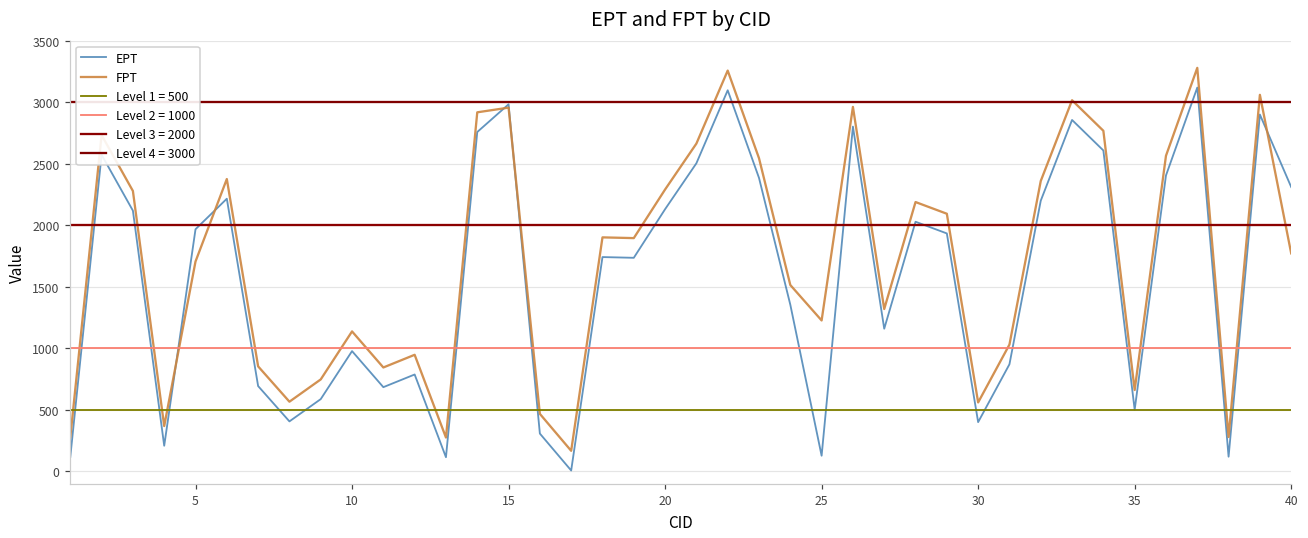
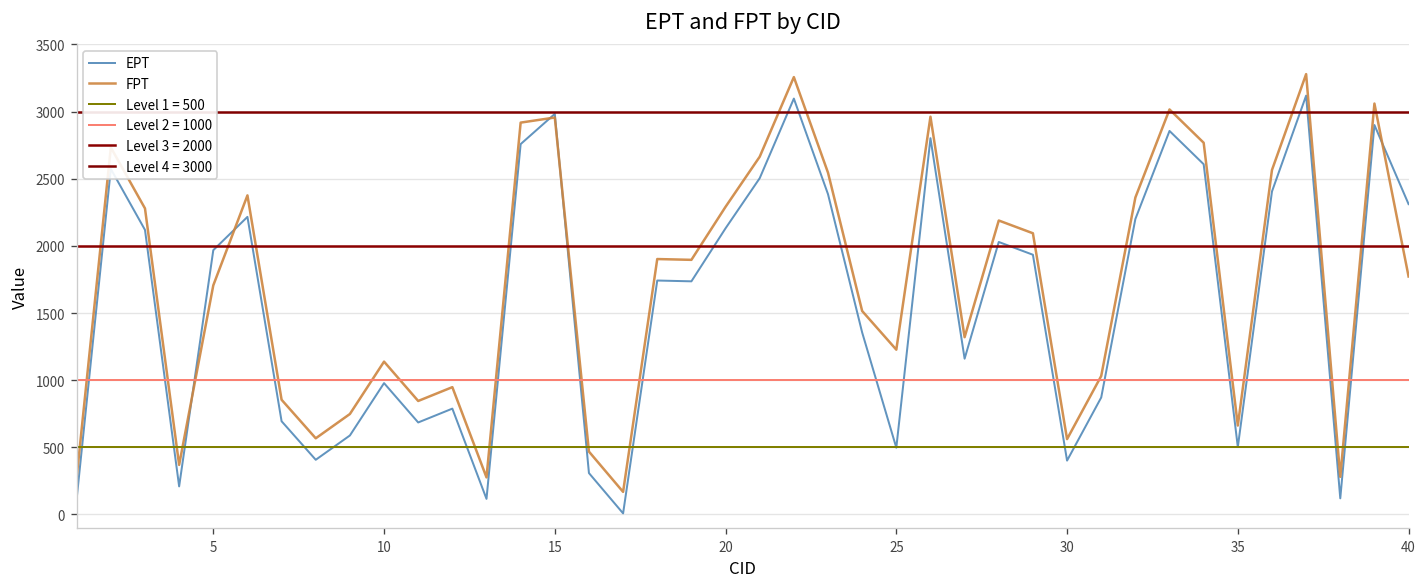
EPT, 25: 130 -> 500
